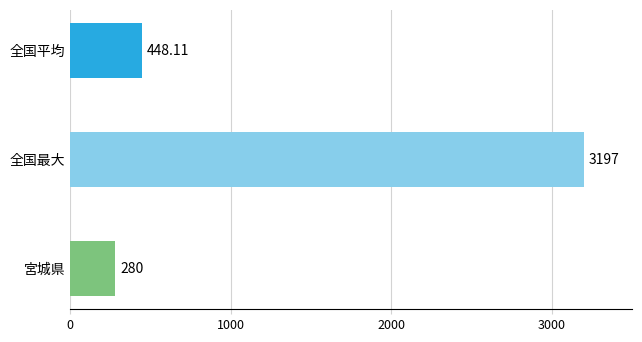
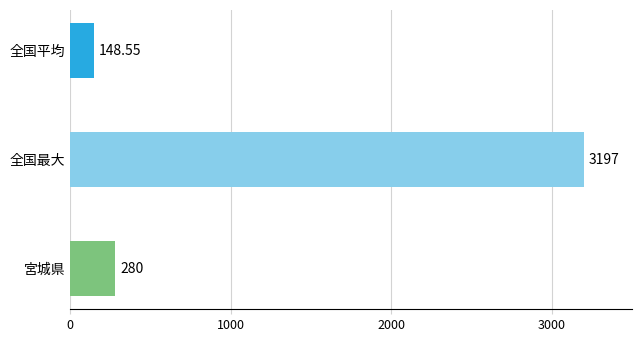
全国平均: 448.11 -> 148.55
